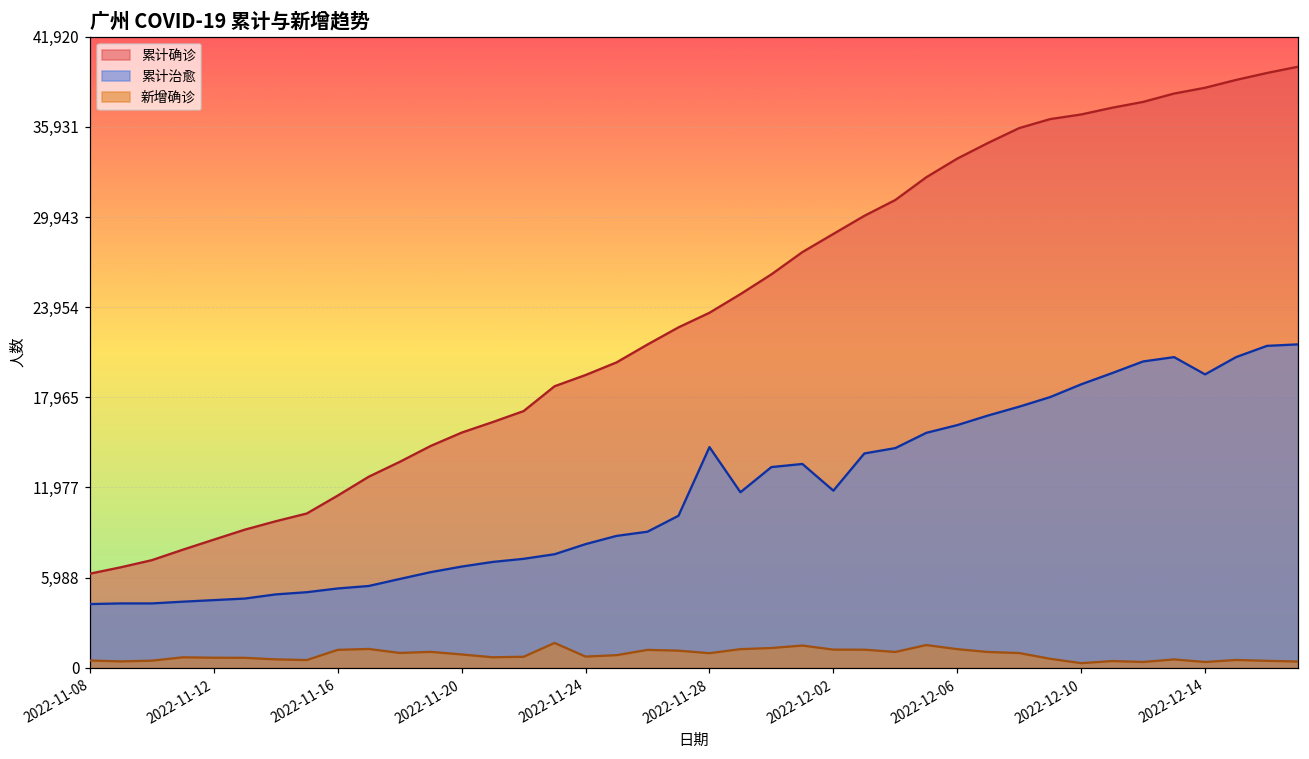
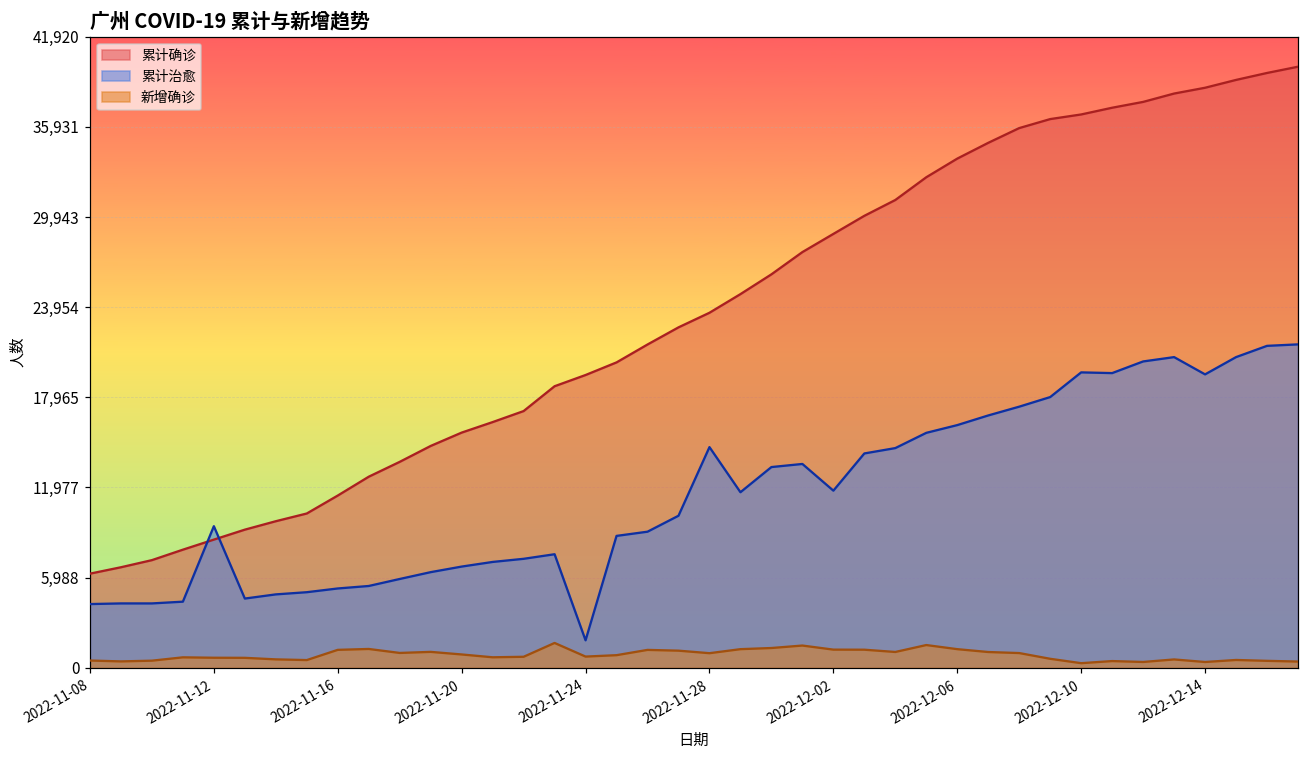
累计治愈, 2022-11-12: 4,500 -> 9,400
累计治愈, 2022-11-24: 8,200 -> 1,800
累计治愈, 2022-12-10: 18,800 -> 19,600
